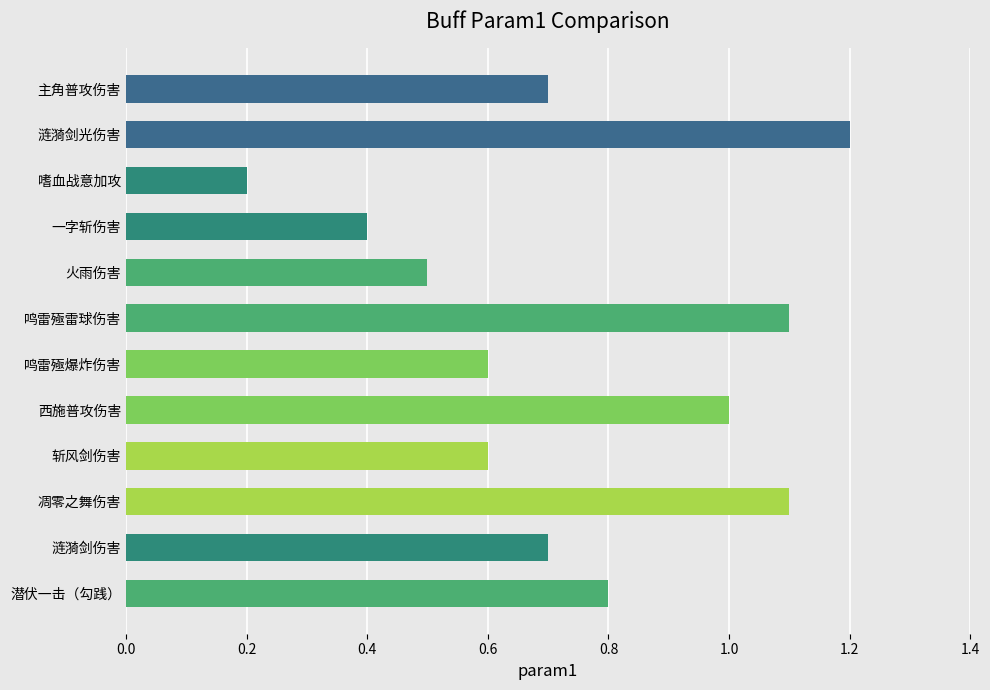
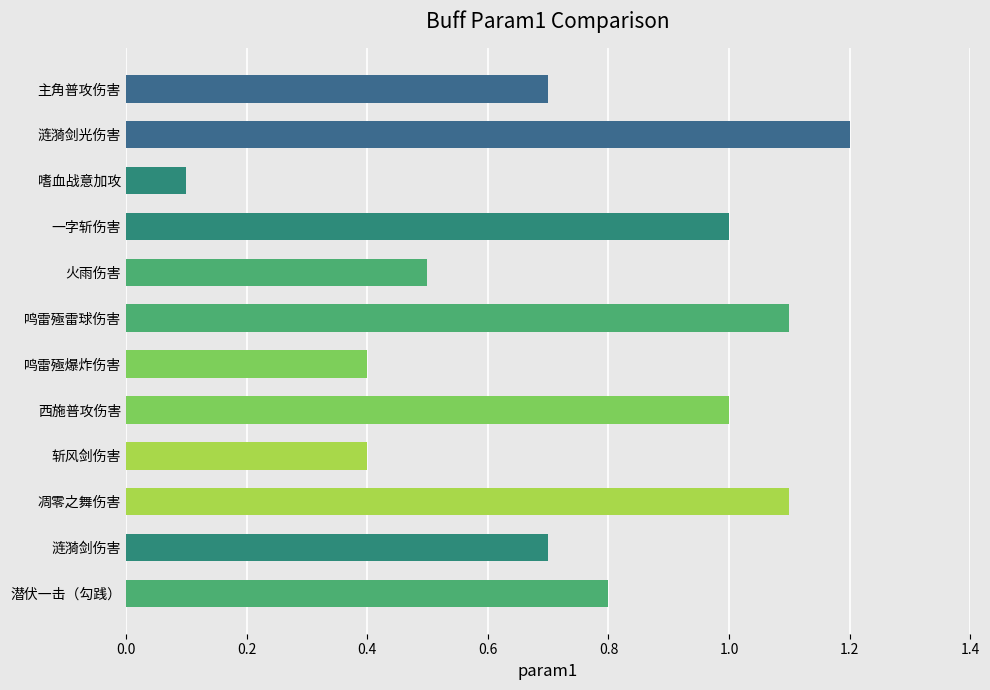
嗜血战意加攻: 0.2 -> 0.1
一字斩伤害: 0.4 -> 1.0
鸣雷殛爆炸伤害: 0.6 -> 0.4
斩风剑伤害: 0.6 -> 0.4
